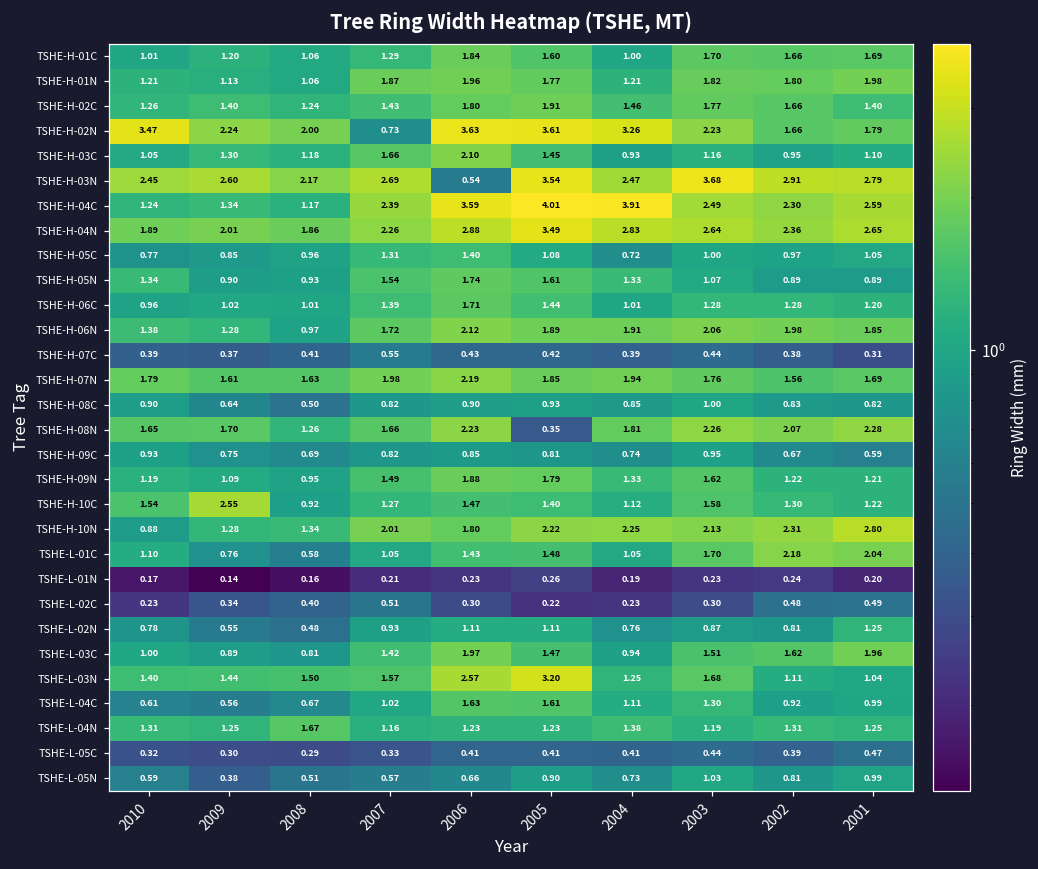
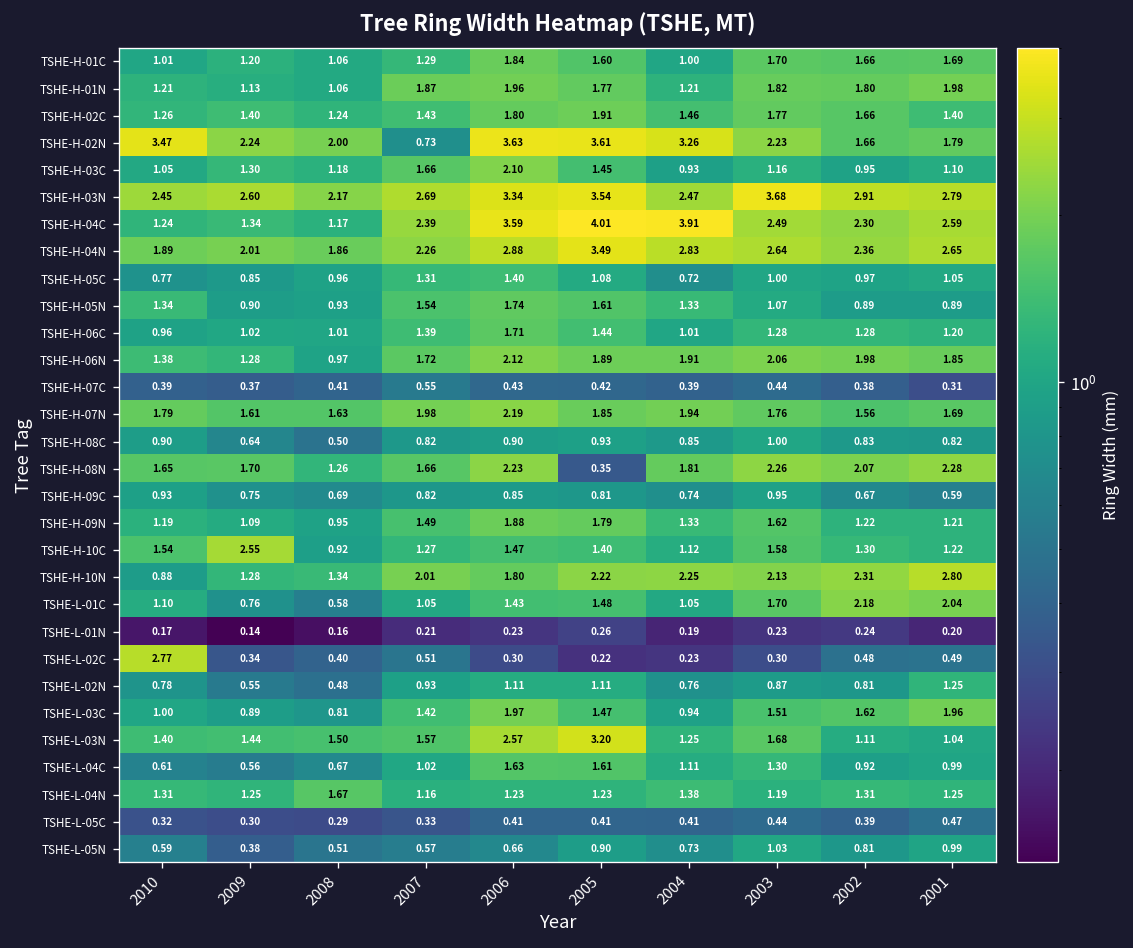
TSHE-H-03N, 2006: 0.54 -> 3.34
TSHE-L-02C, 2010: 0.23 -> 2.77
